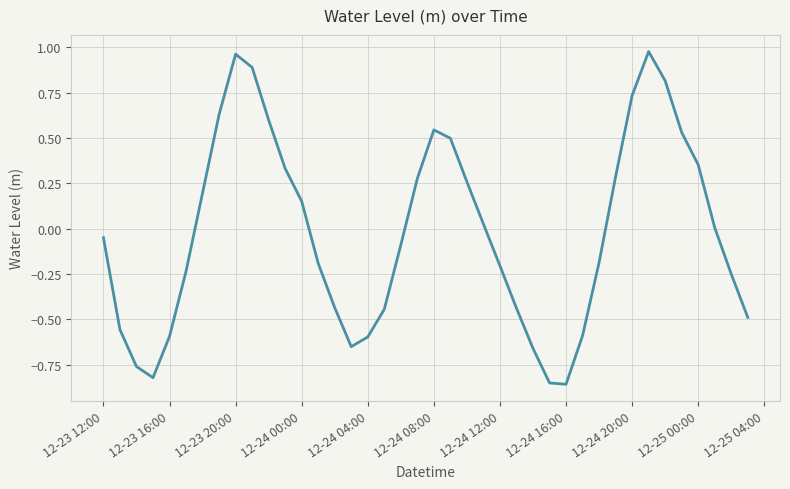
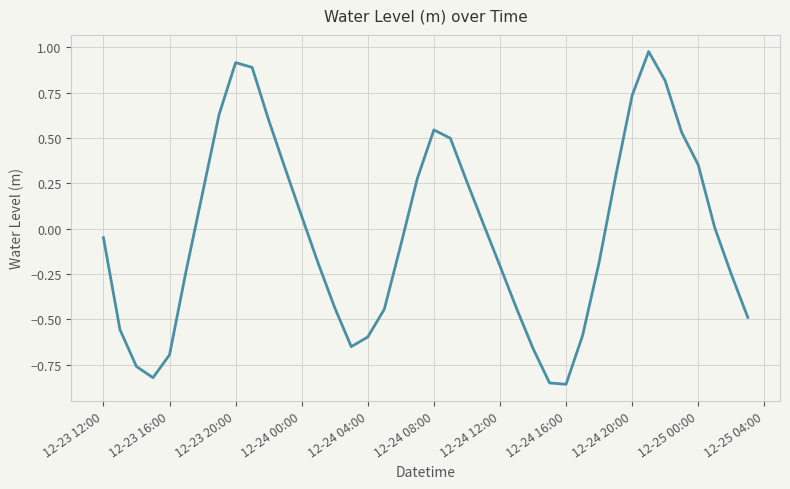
12-23 16:00: -0.59 -> -0.70
12-23 20:00: 0.96 -> 0.92
12-24 00:00: 0.15 -> 0.07
